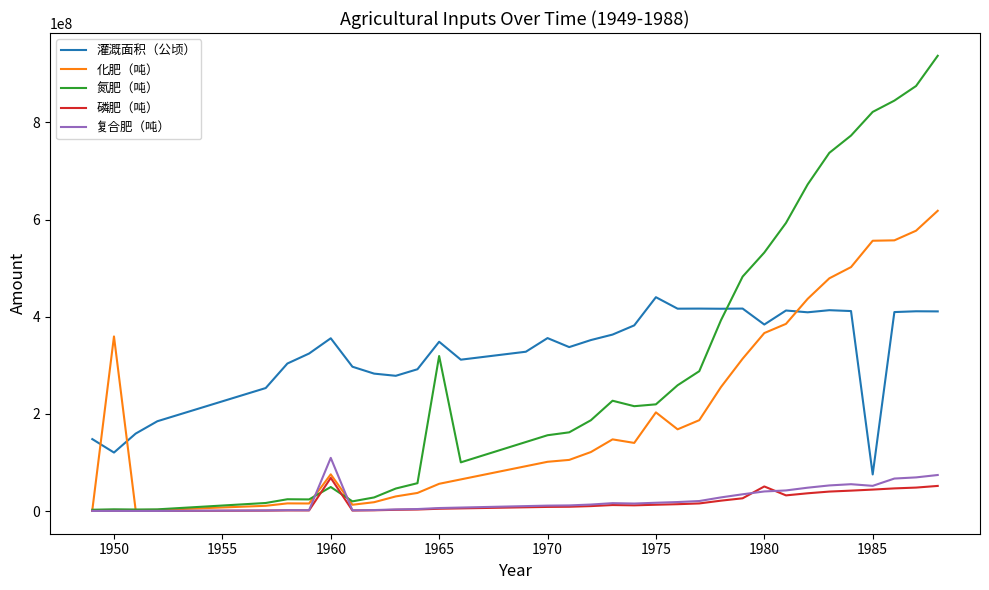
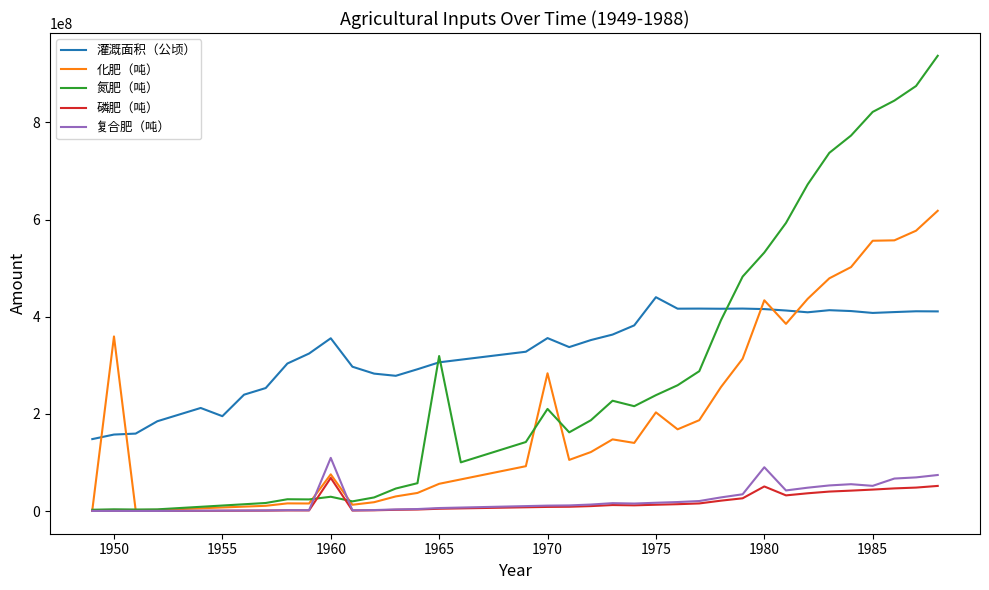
灌溉面积（公顷）, 1950: 120000000 -> 160000000
灌溉面积（公顷）, 1955: 230000000 -> 200000000
氮肥（吨）, 1960: 50000000 -> 30000000
灌溉面积（公顷）, 1965: 350000000 -> 310000000
化肥（吨）, 1970: 100000000 -> 280000000
氮肥（吨）, 1970: 160000000 -> 210000000
氮肥（吨）, 1975: 220000000 -> 240000000
灌溉面积（公顷）, 1980: 380000000 -> 420000000
化肥（吨）, 1980: 370000000 -> 430000000
复合肥（吨）, 1980: 40000000 -> 90000000
灌溉面积（公顷）, 1985: 80000000 -> 410000000
